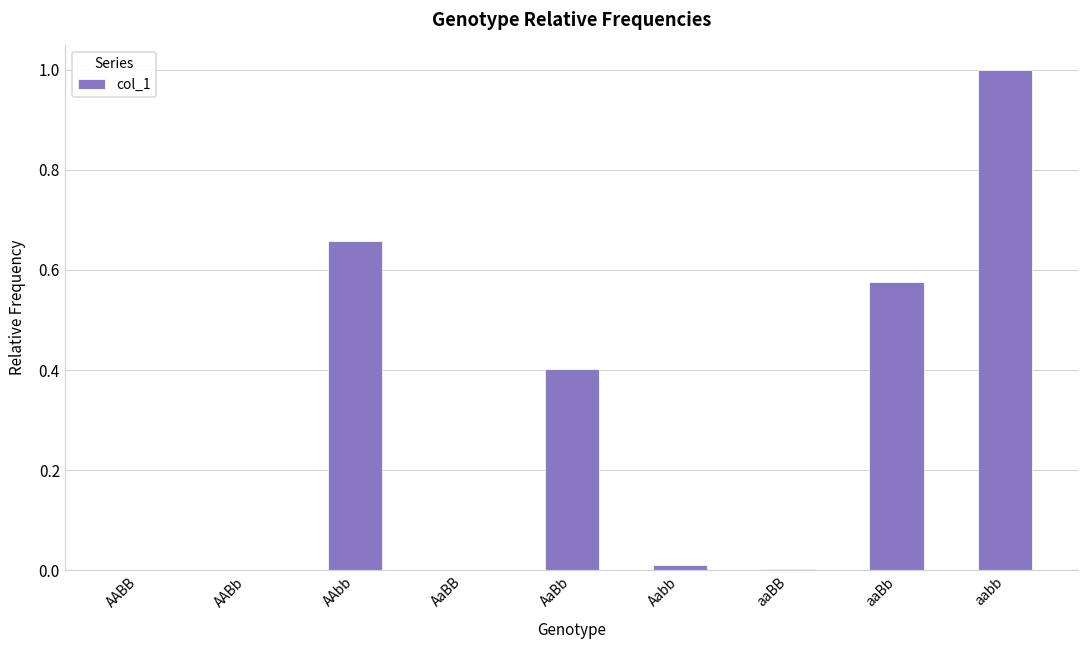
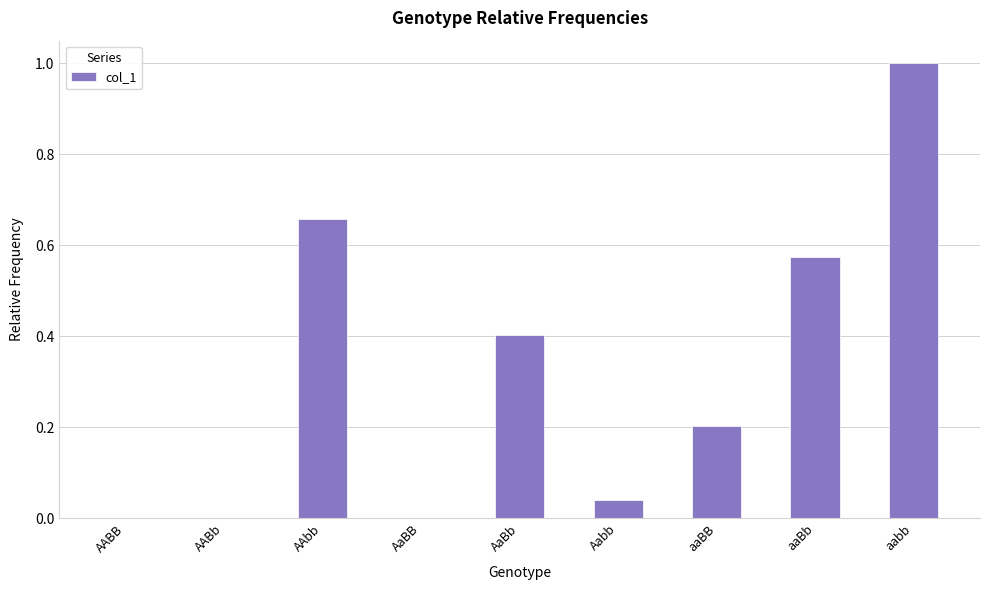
Aabb: 0.01 -> 0.04
aaBB: 0.00 -> 0.20
